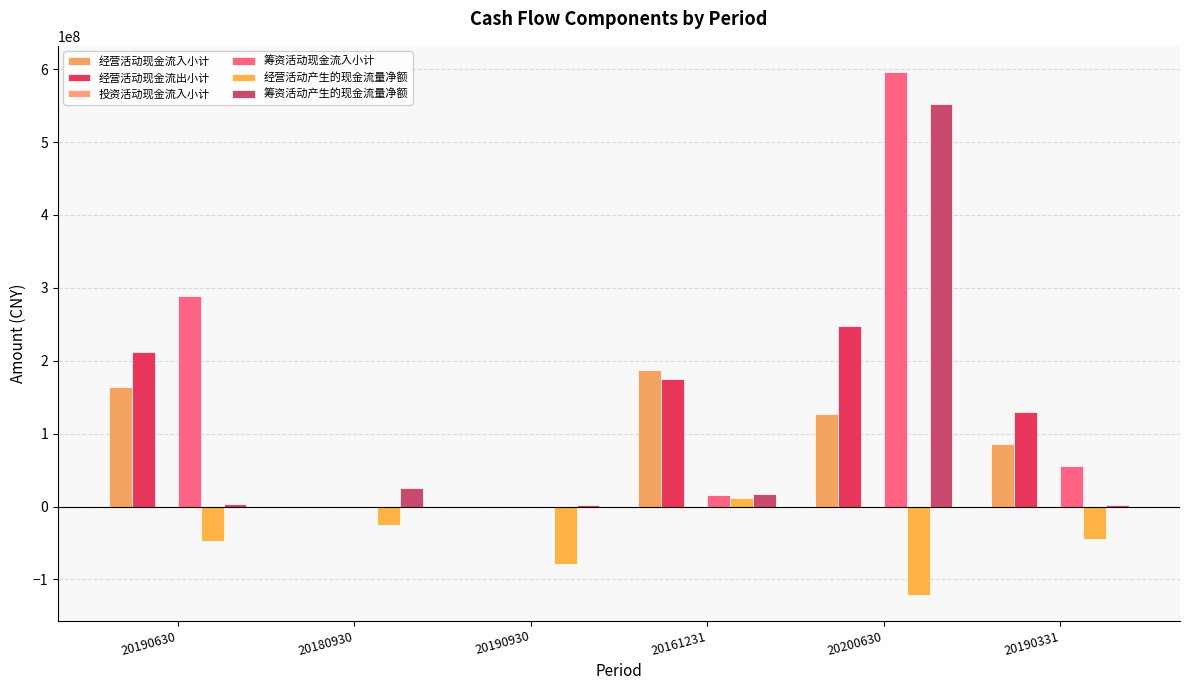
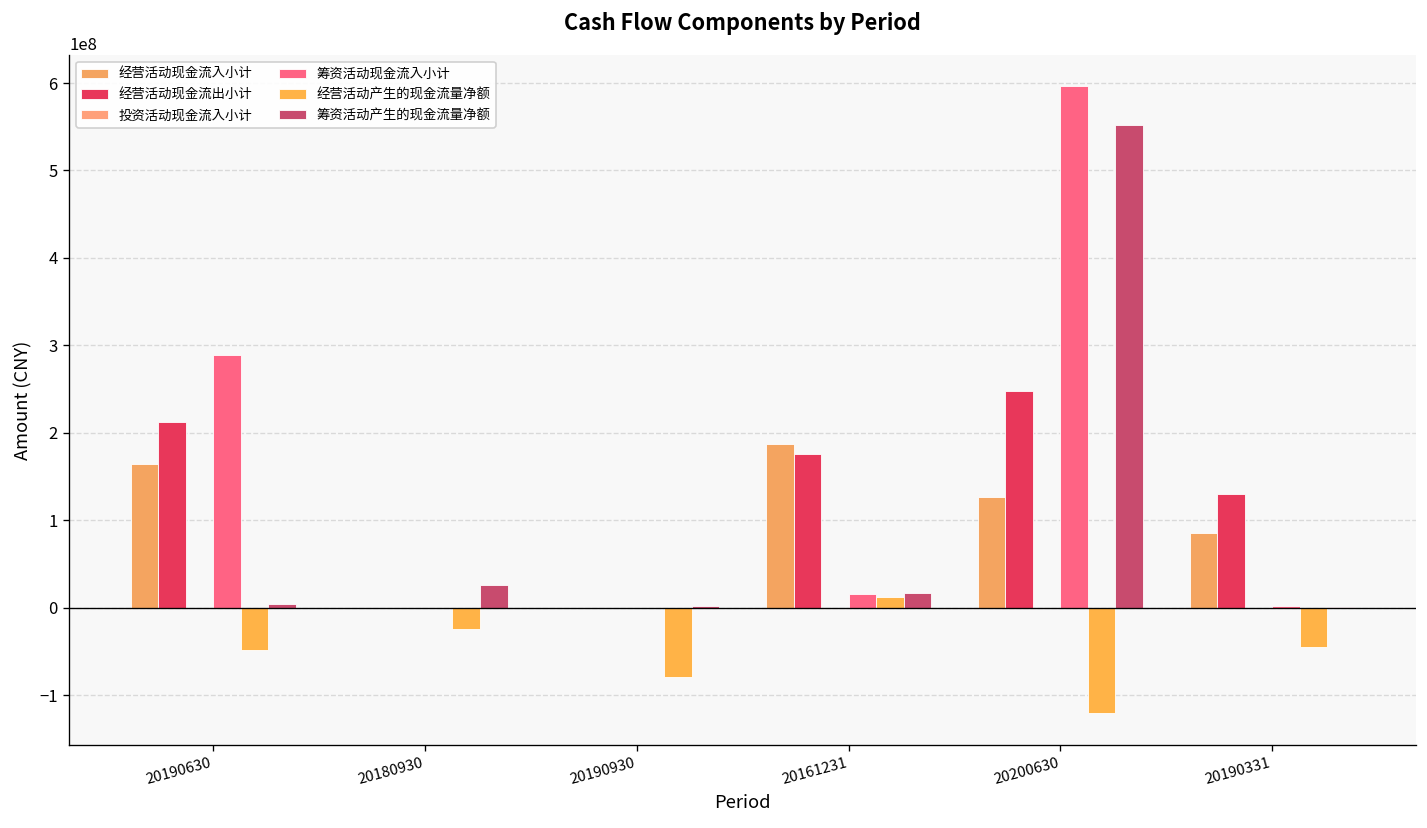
筹资活动现金流入小计, 20190331: 60000000 -> 0
